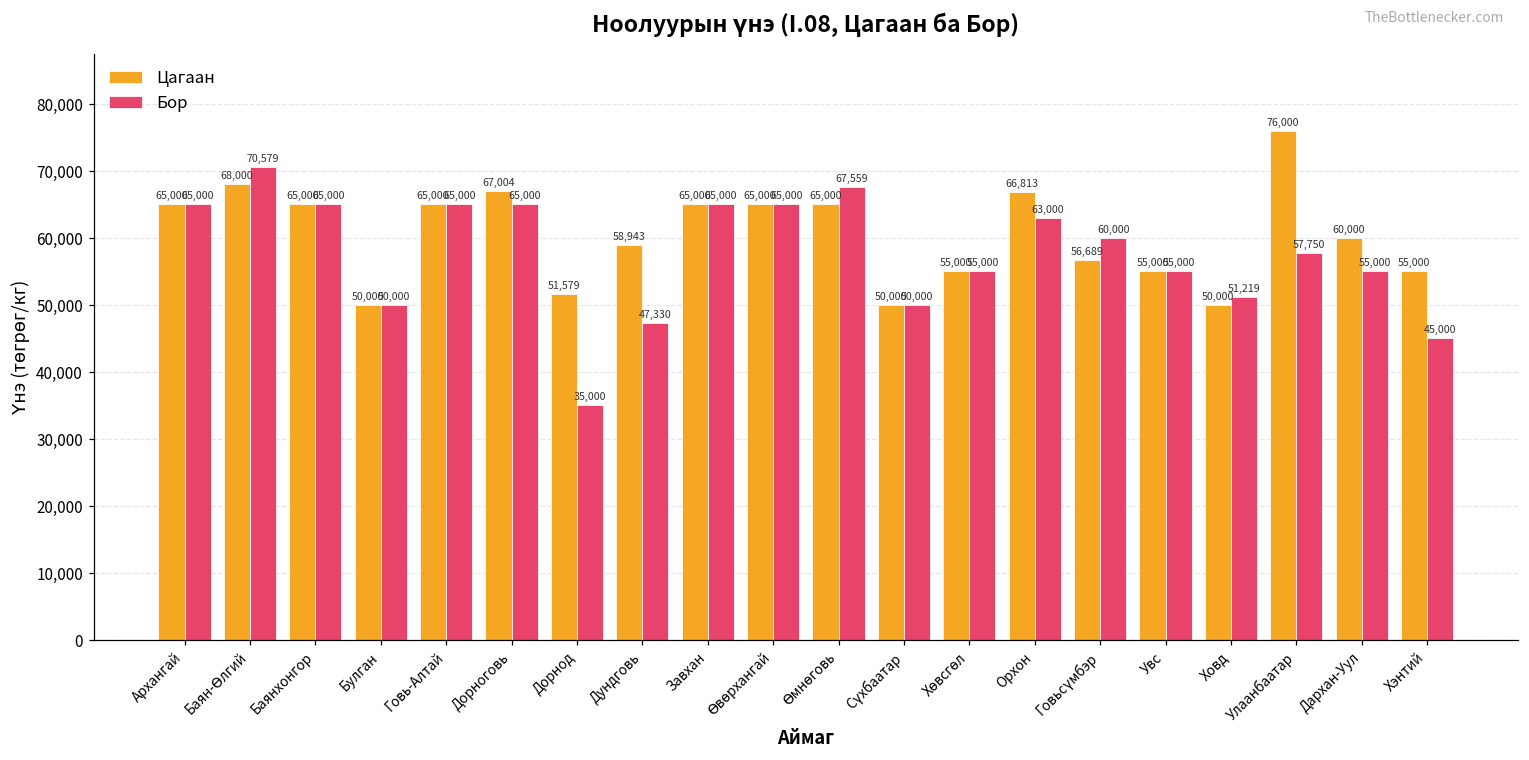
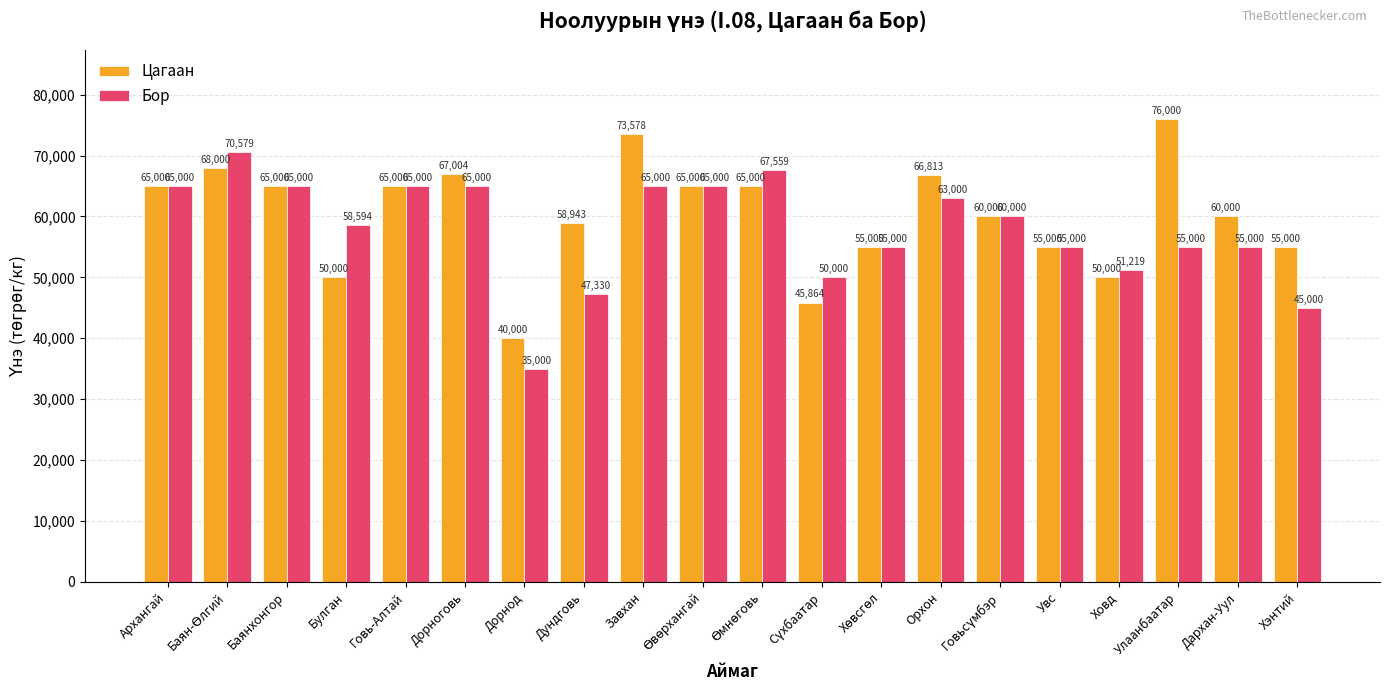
Бор, Булган: 50,000 -> 58,594
Цагаан, Дорнод: 51,579 -> 40,000
Цагаан, Завхан: 65,000 -> 73,578
Цагаан, Сүхбаатар: 50,000 -> 45,864
Цагаан, Говьсүмбэр: 56,689 -> 60,000
Бор, Улаанбаатар: 57,750 -> 55,000
